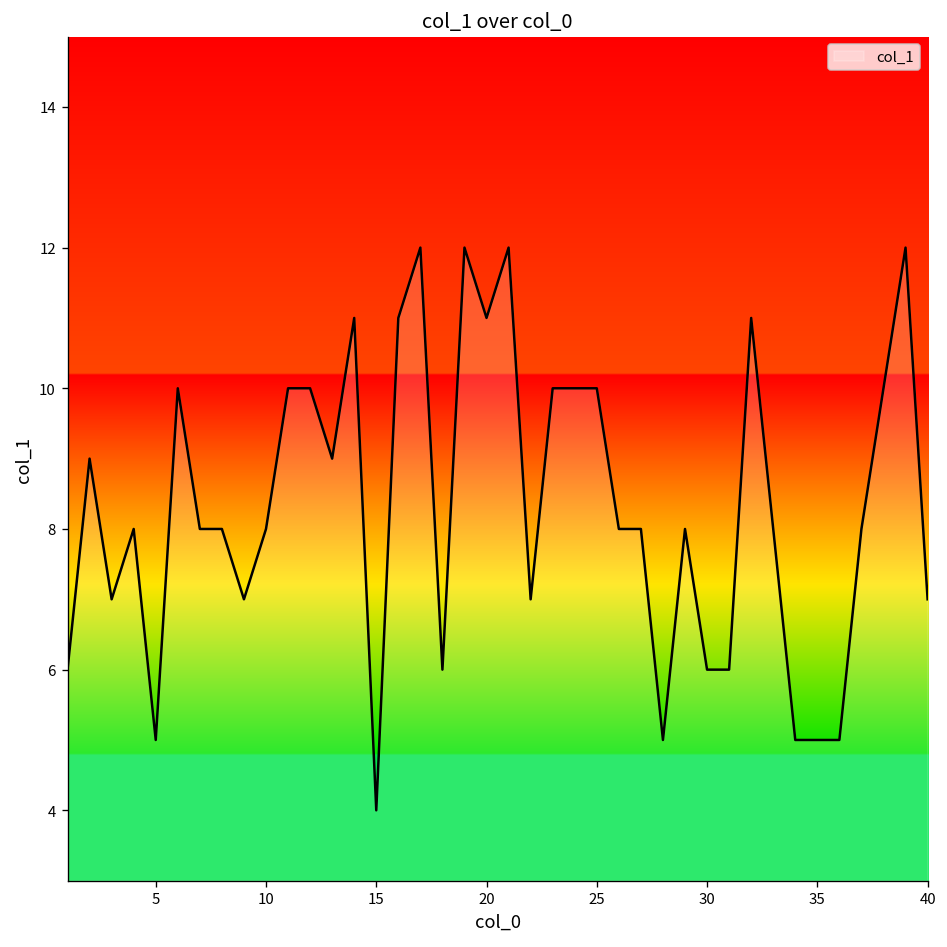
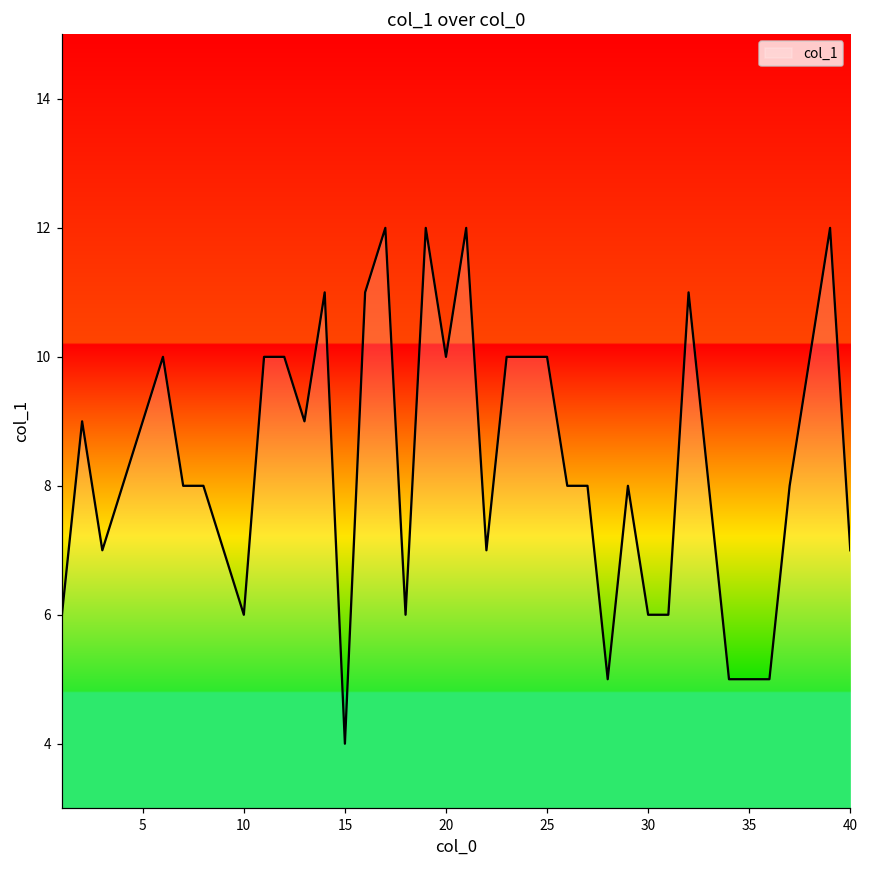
5: 5 -> 9
10: 8 -> 6
20: 11 -> 10
